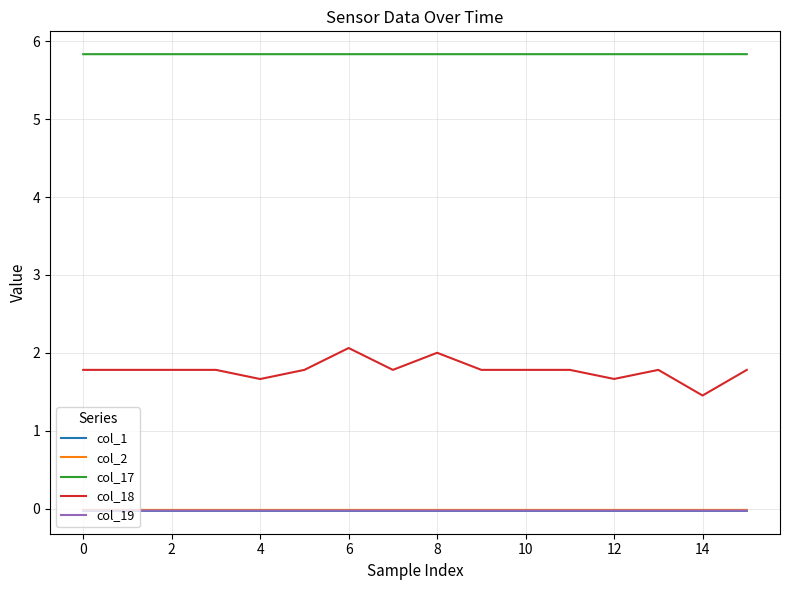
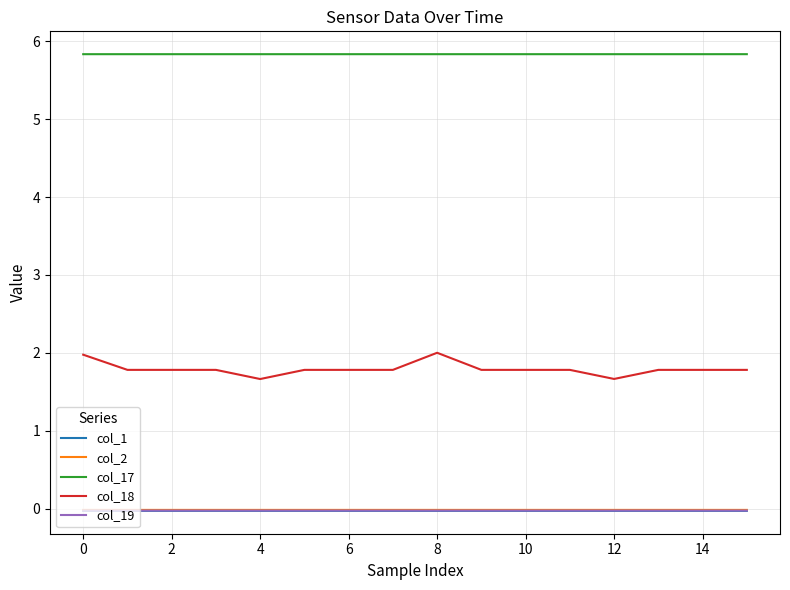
col_18, 0: 1.8 -> 2.0
col_18, 6: 2.1 -> 1.8
col_18, 14: 1.5 -> 1.8
